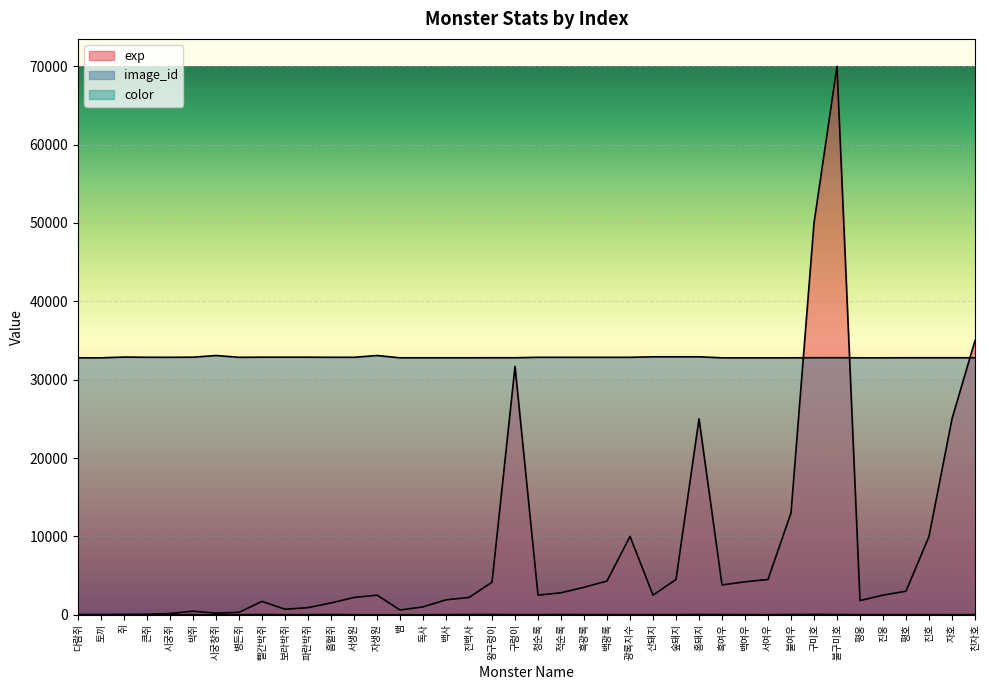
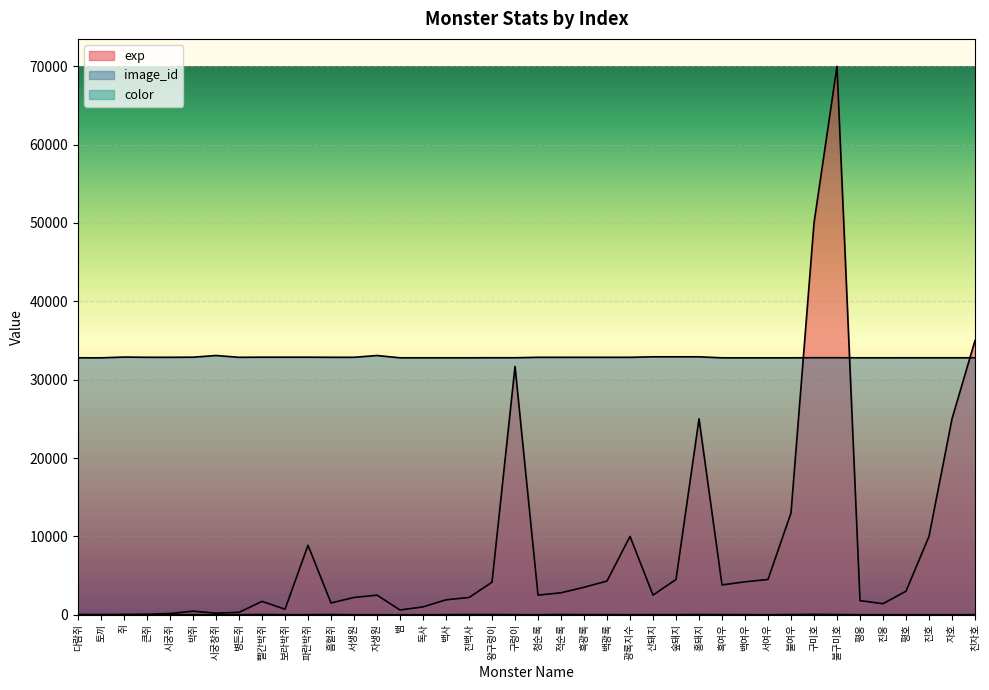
exp, 파란박쥐: 1000 -> 9000
exp, 진웅: 3000 -> 1000
